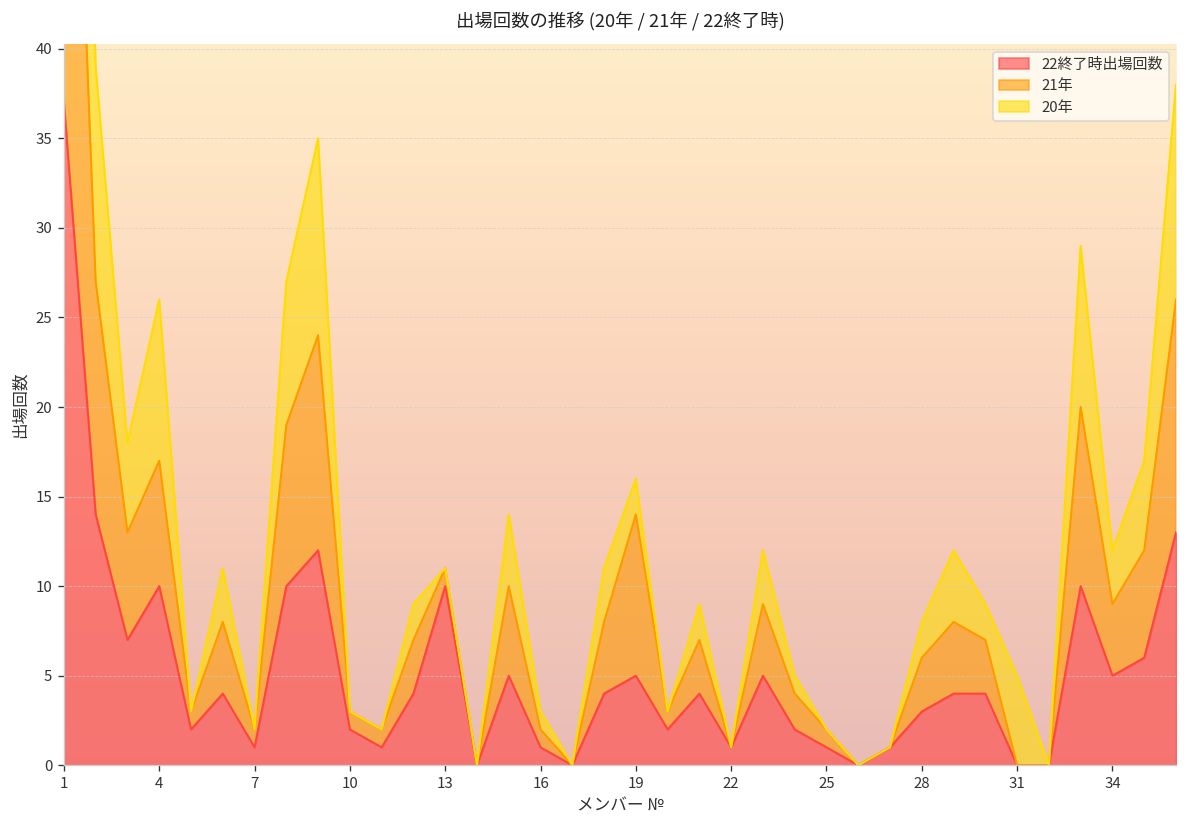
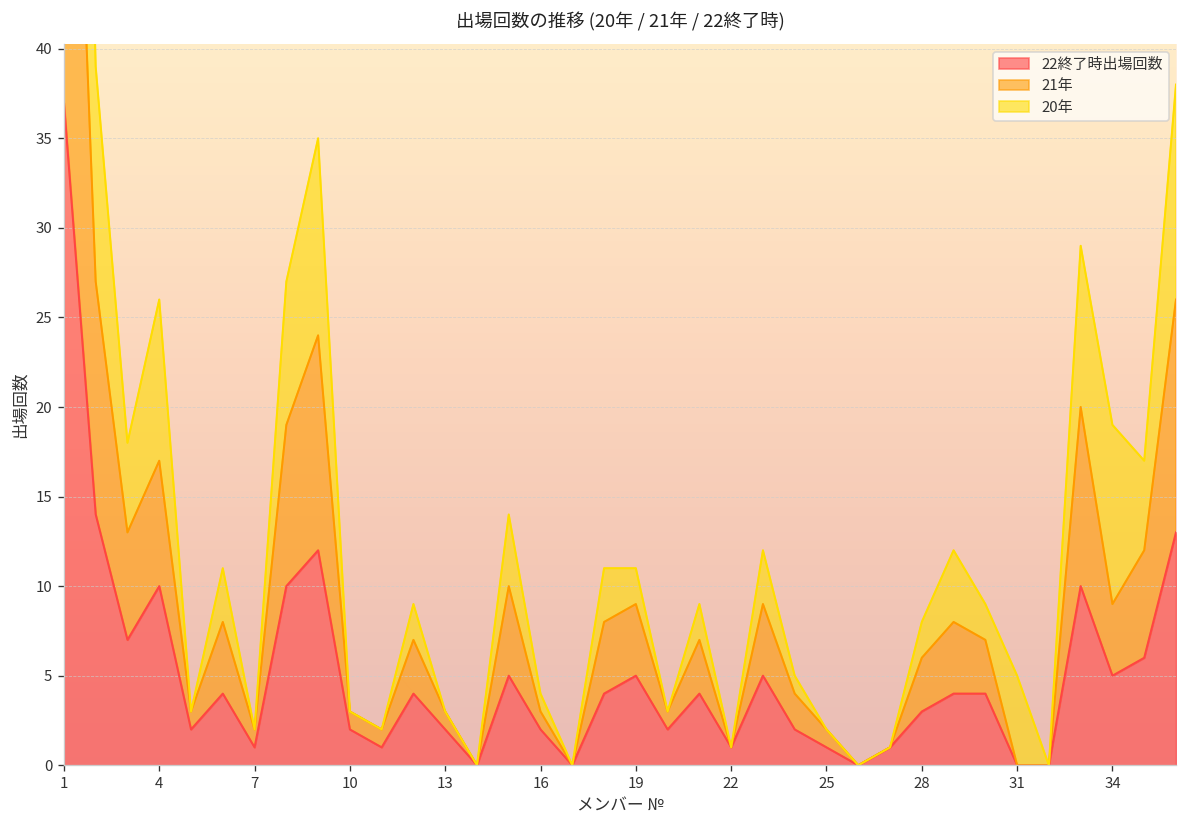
22終了時出場回数, 13: 10 -> 2
22終了時出場回数, 16: 1 -> 2
21年, 19: 9 -> 4
20年, 34: 3 -> 10
